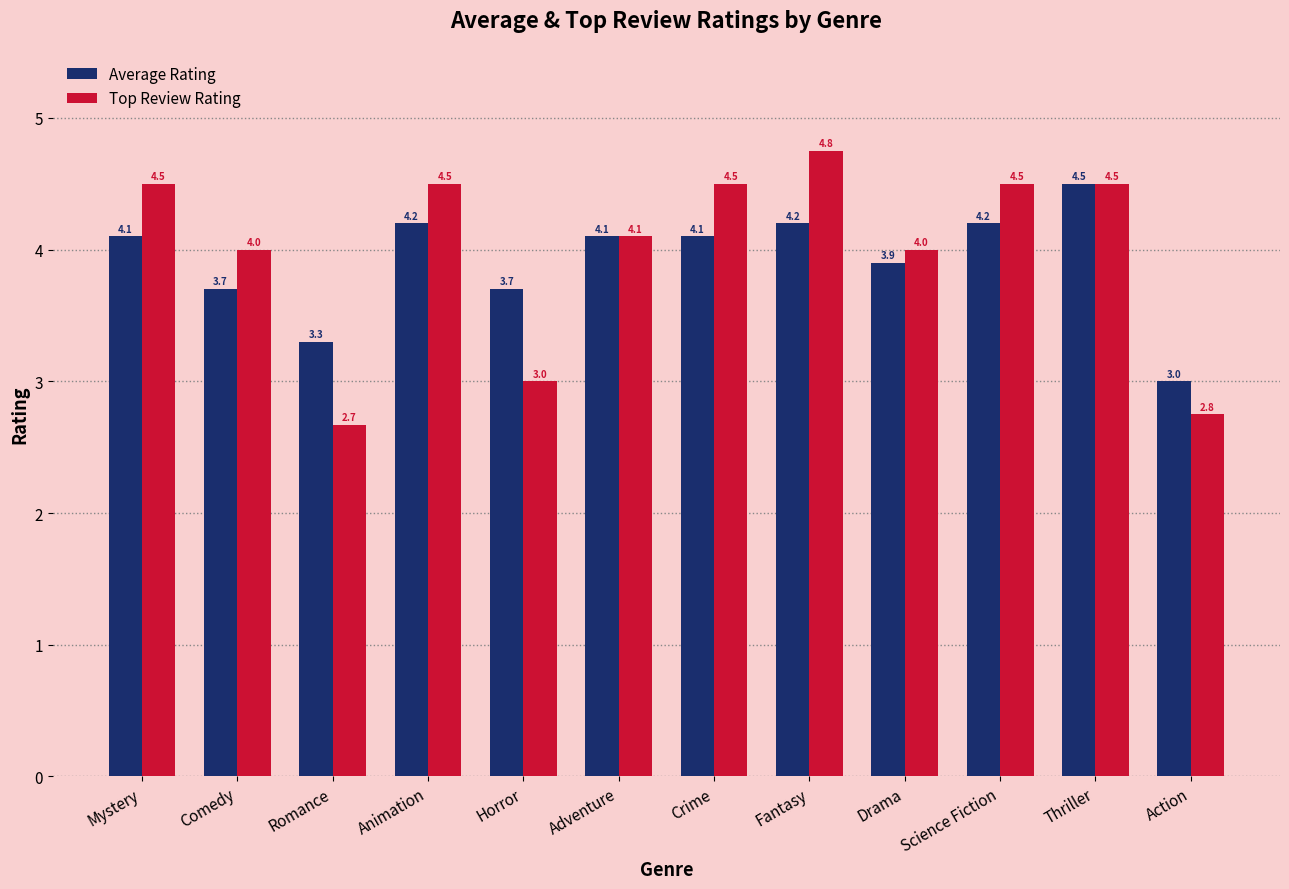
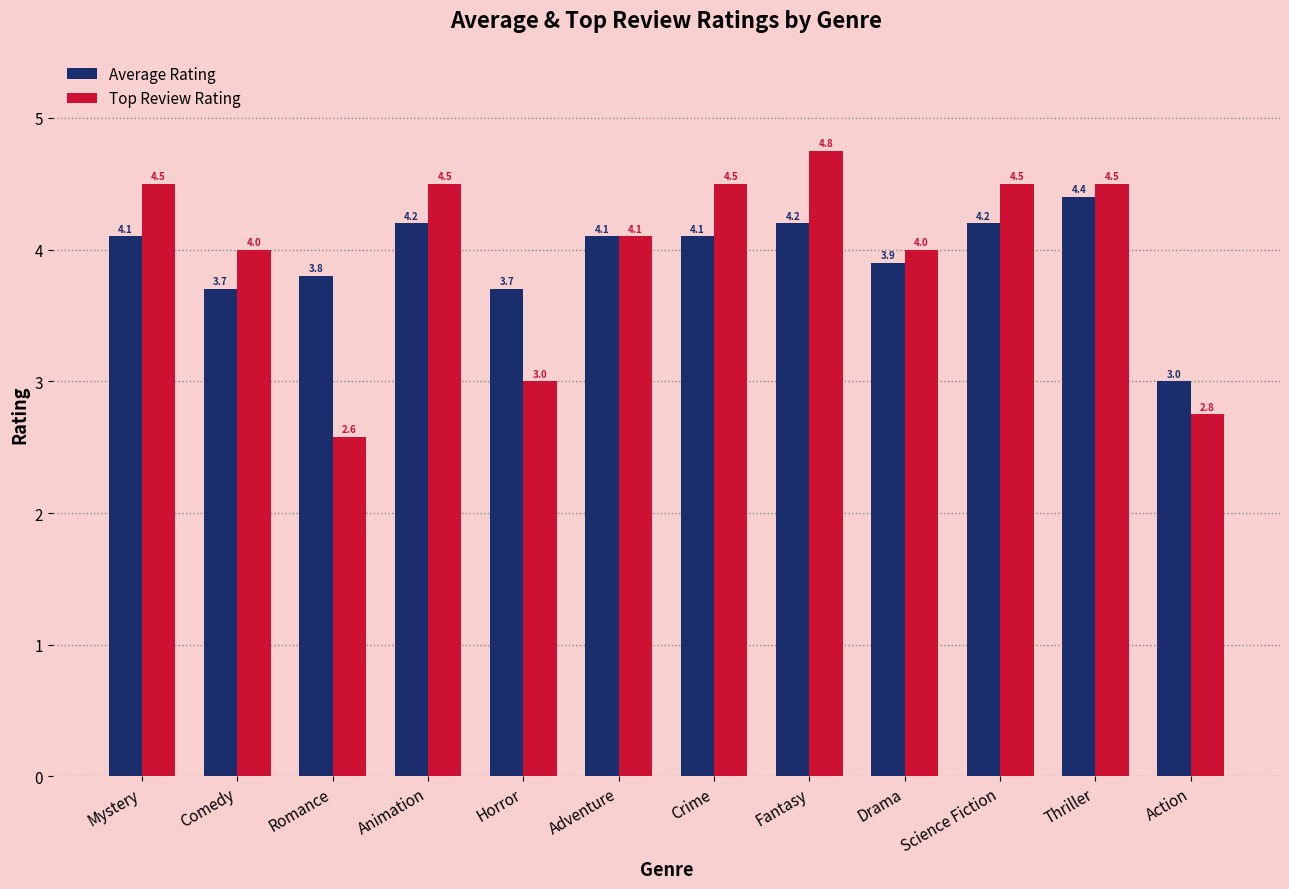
Average Rating, Romance: 3.3 -> 3.8
Top Review Rating, Romance: 2.7 -> 2.6
Average Rating, Thriller: 4.5 -> 4.4
